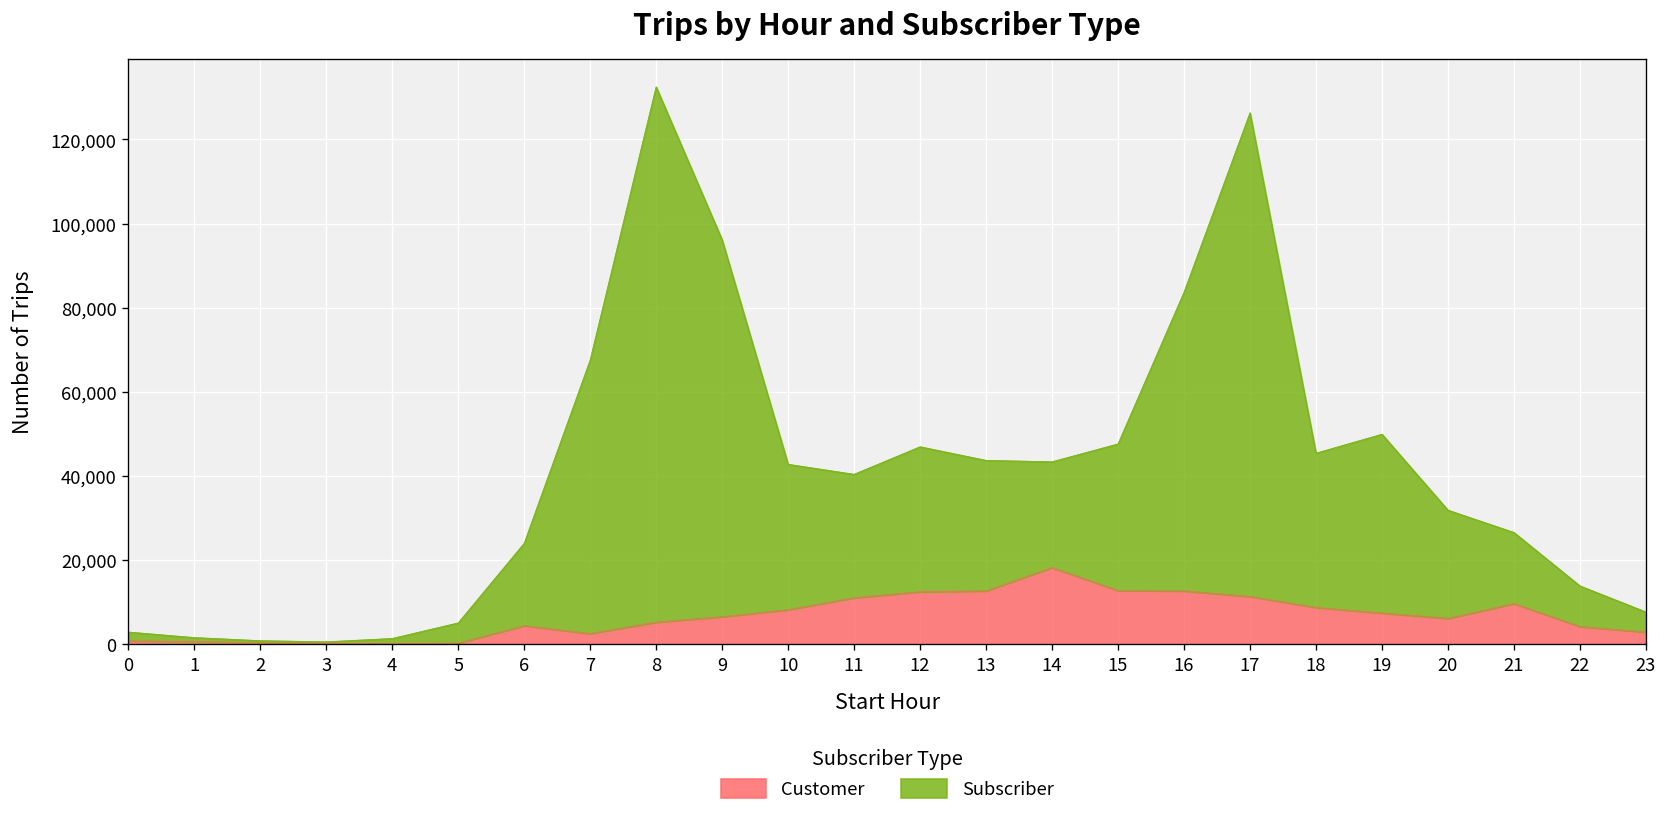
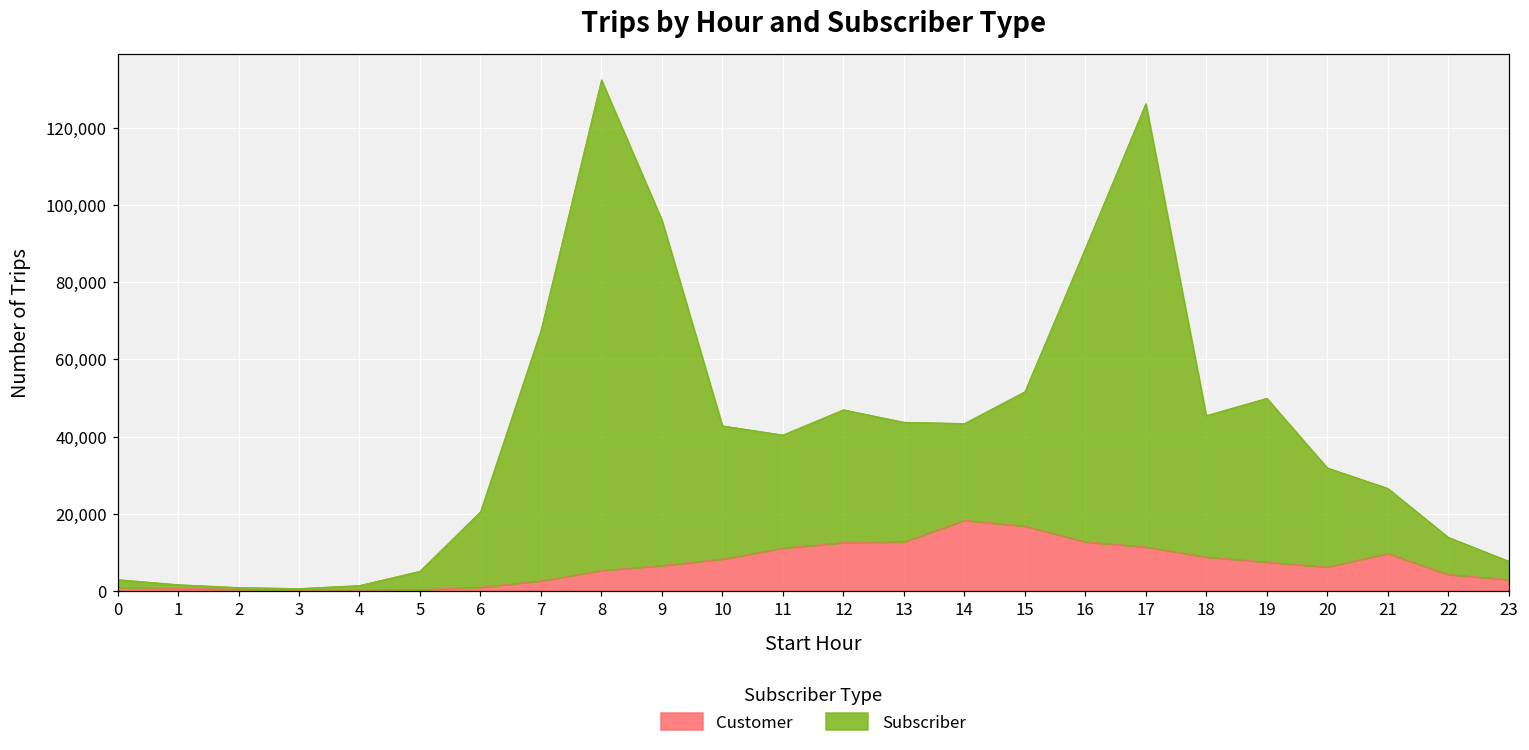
Customer, 6: 4,000 -> 1,000
Customer, 15: 13,000 -> 17,000
Subscriber, 16: 71,000 -> 76,000
